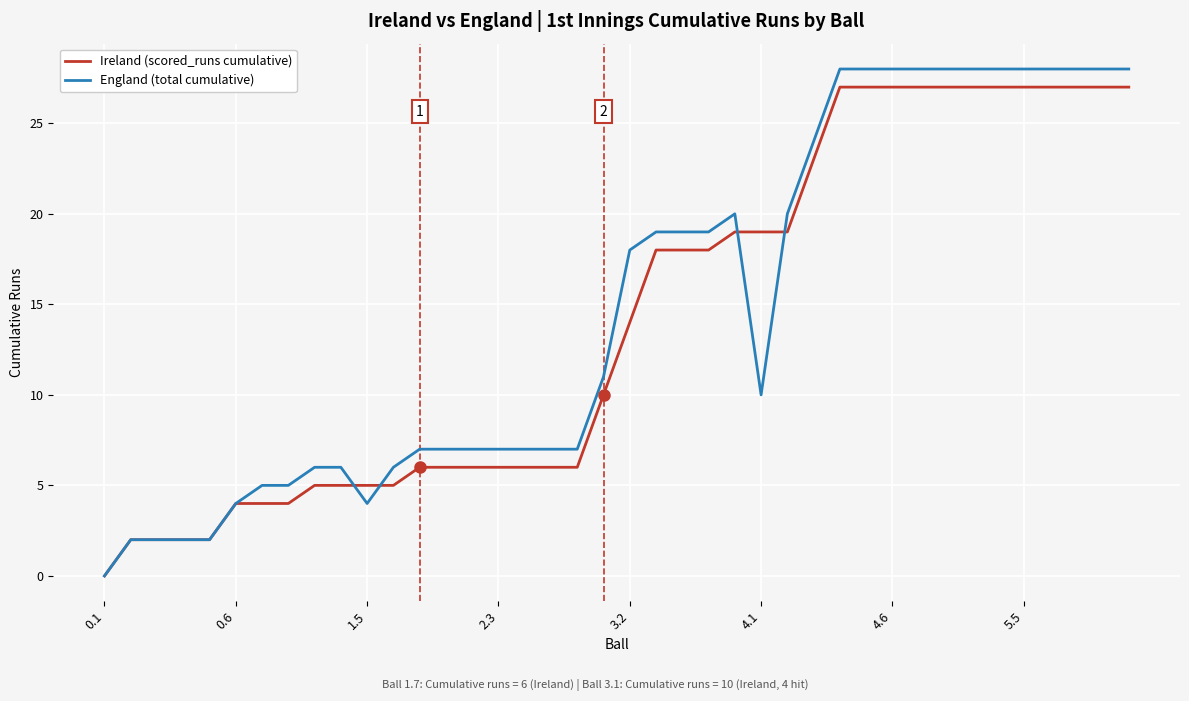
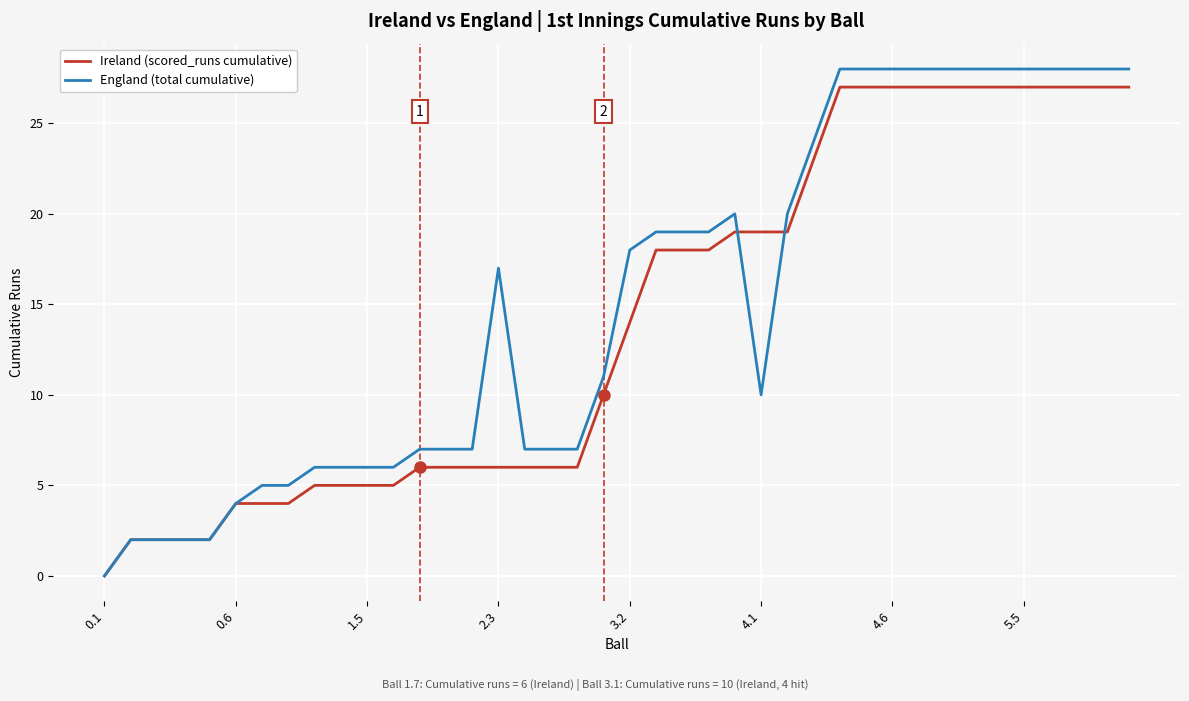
England (total cumulative), 1.5: 4 -> 6
England (total cumulative), 2.3: 7 -> 17
